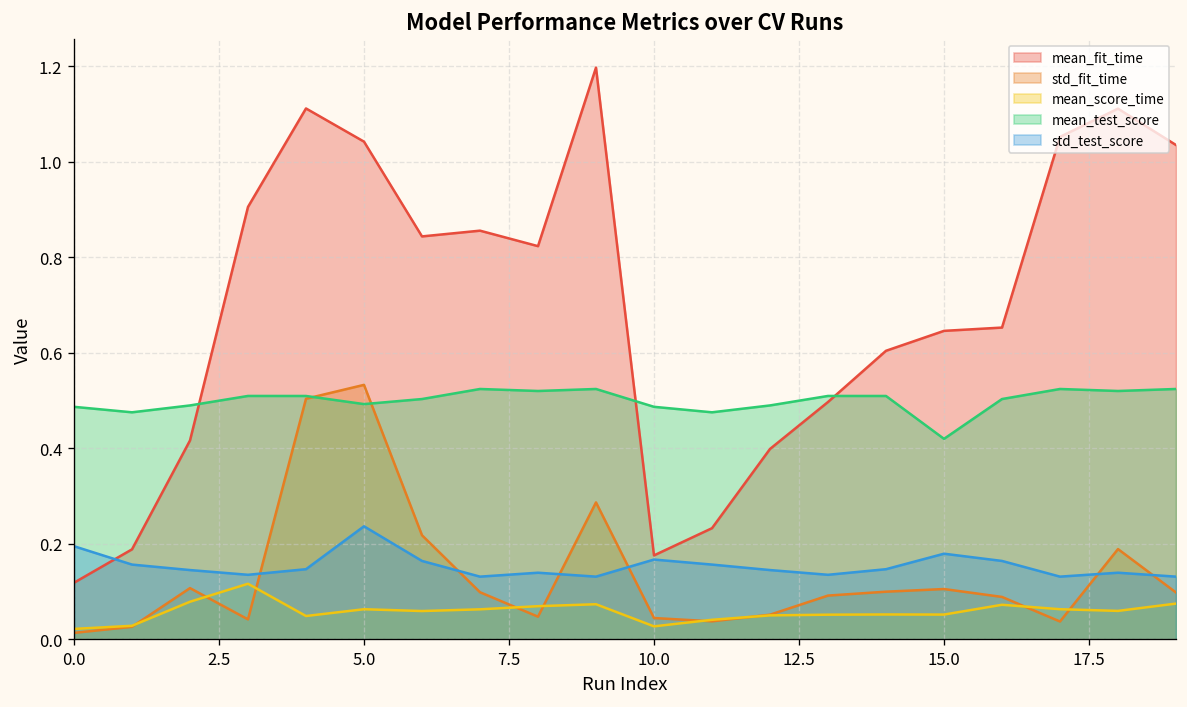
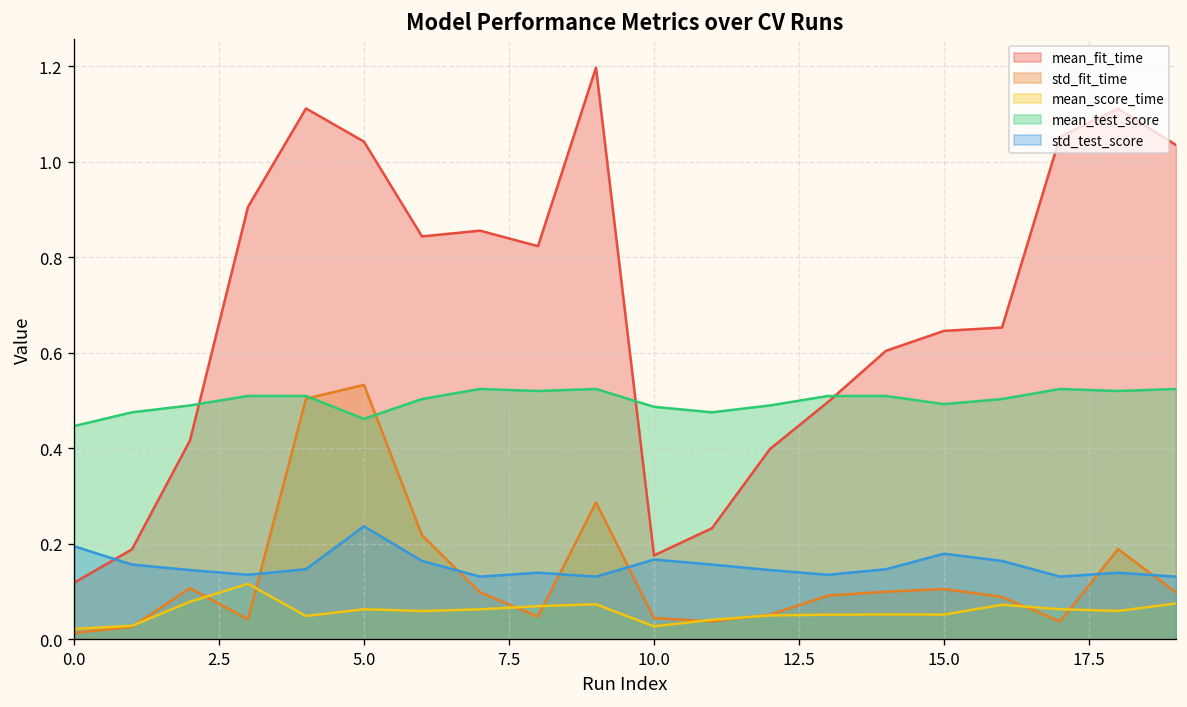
mean_test_score, 0.0: 0.49 -> 0.45
mean_test_score, 5.0: 0.49 -> 0.46
mean_test_score, 15.0: 0.42 -> 0.49
